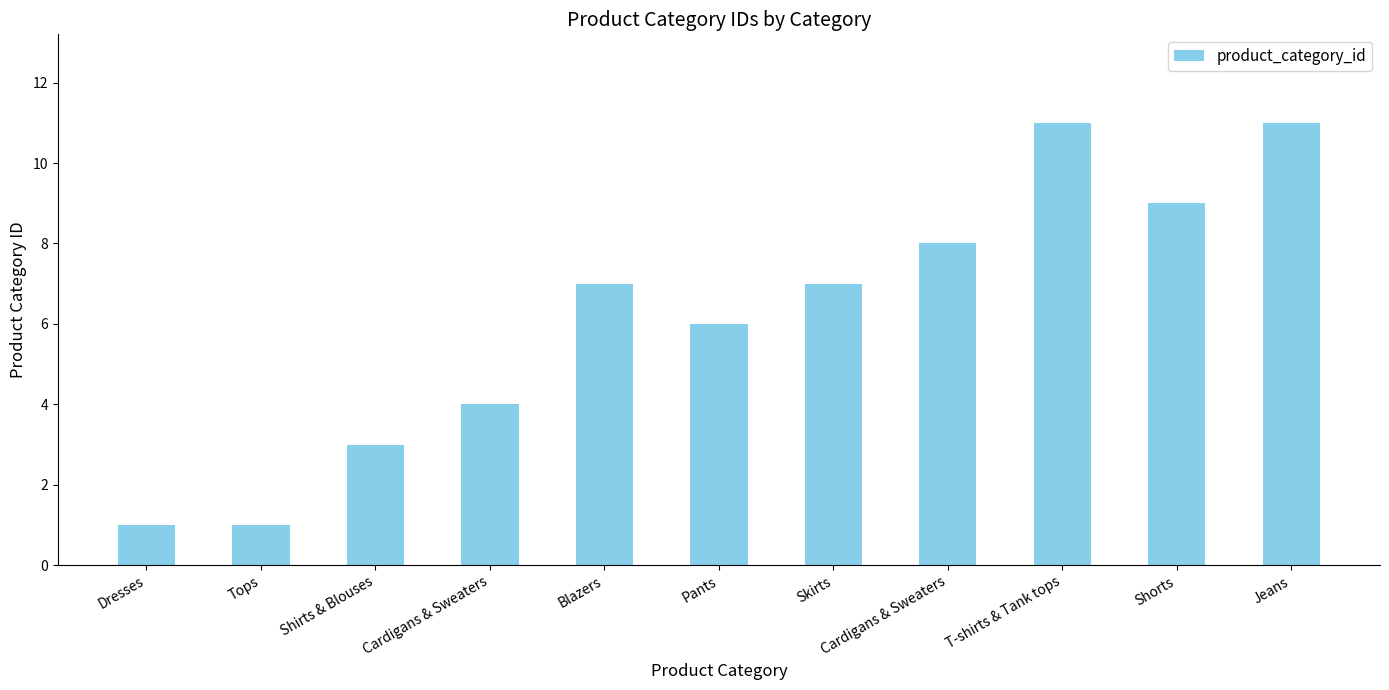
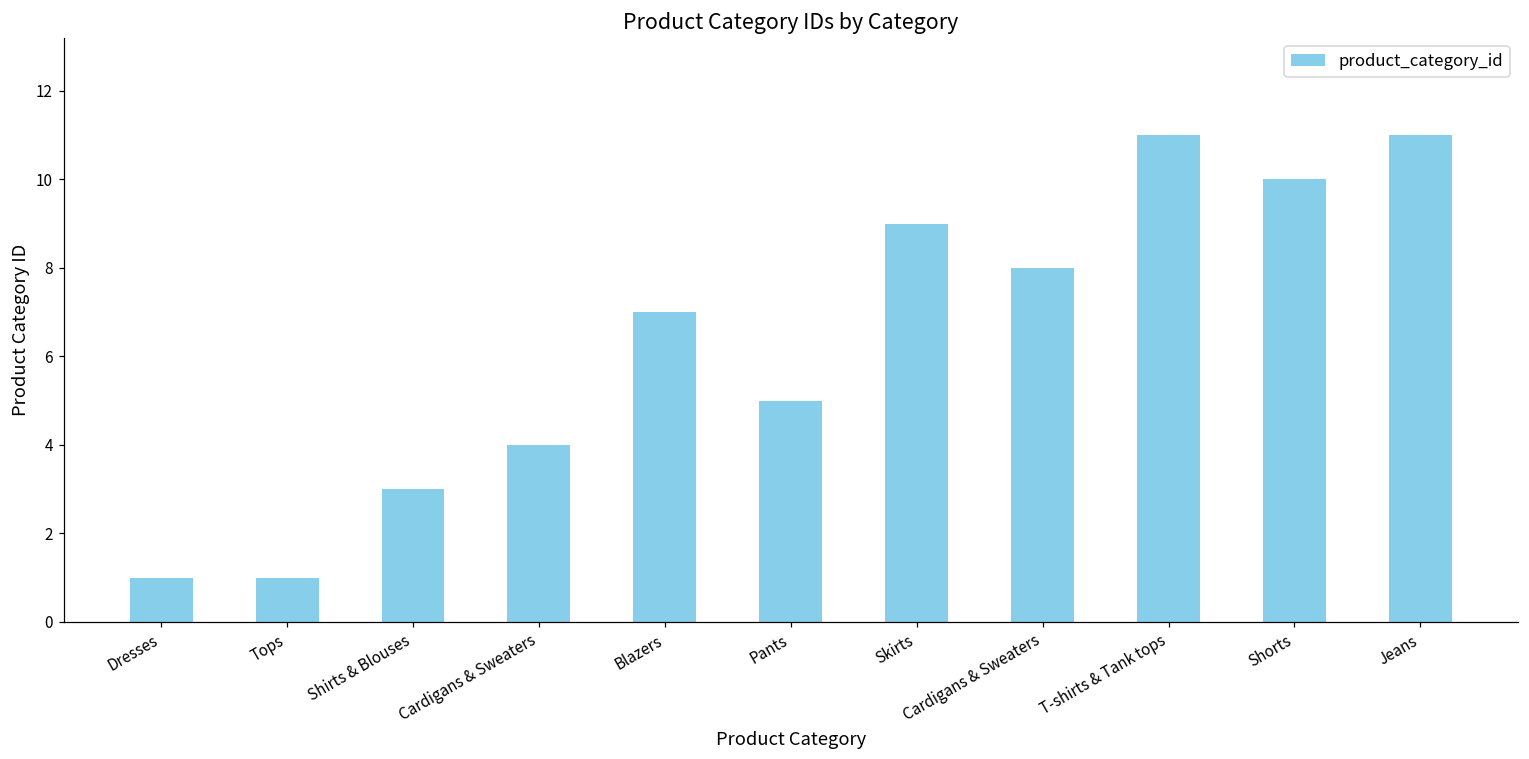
Pants: 6 -> 5
Skirts: 7 -> 9
Shorts: 9 -> 10
